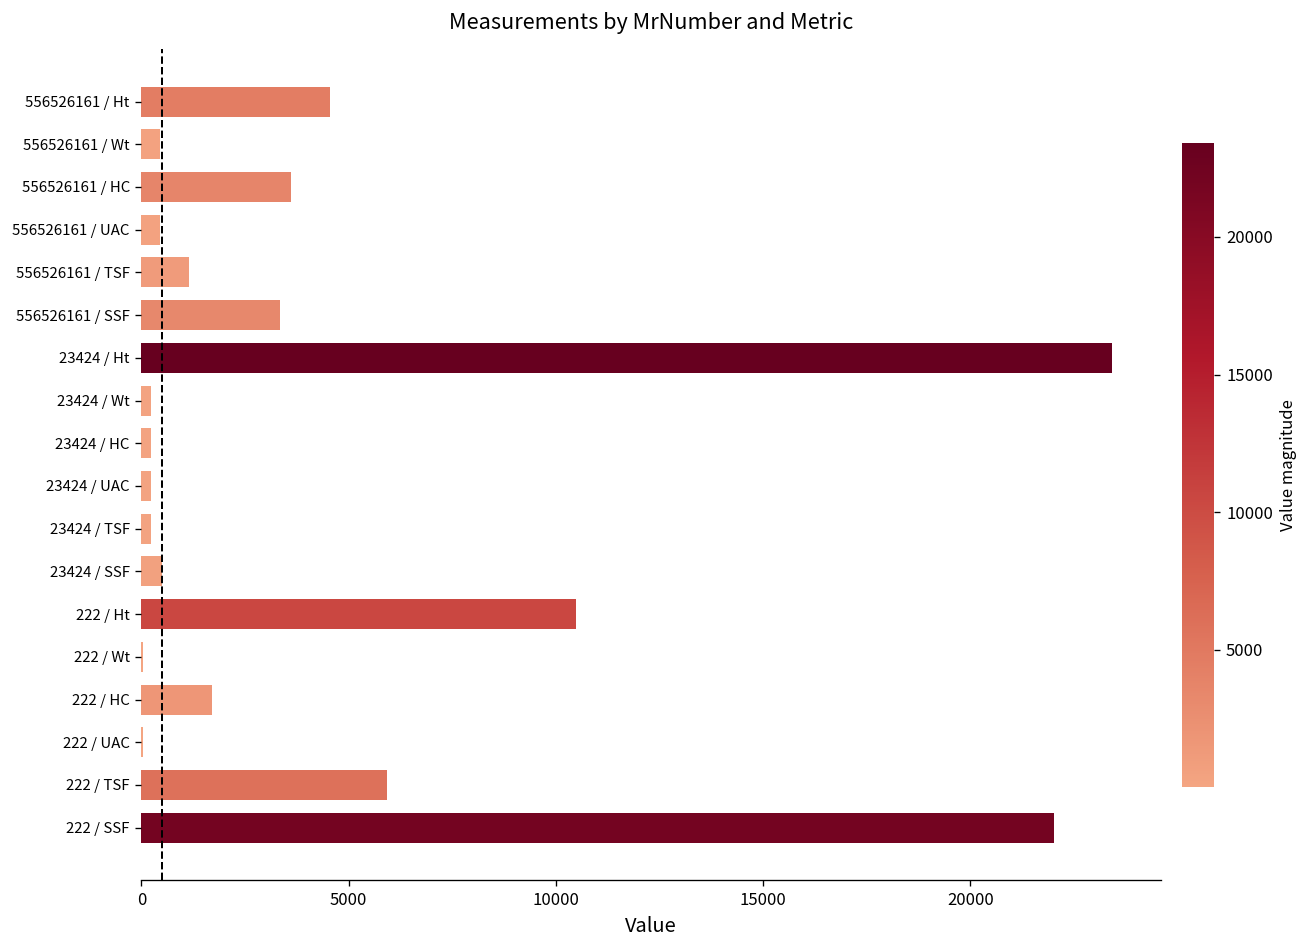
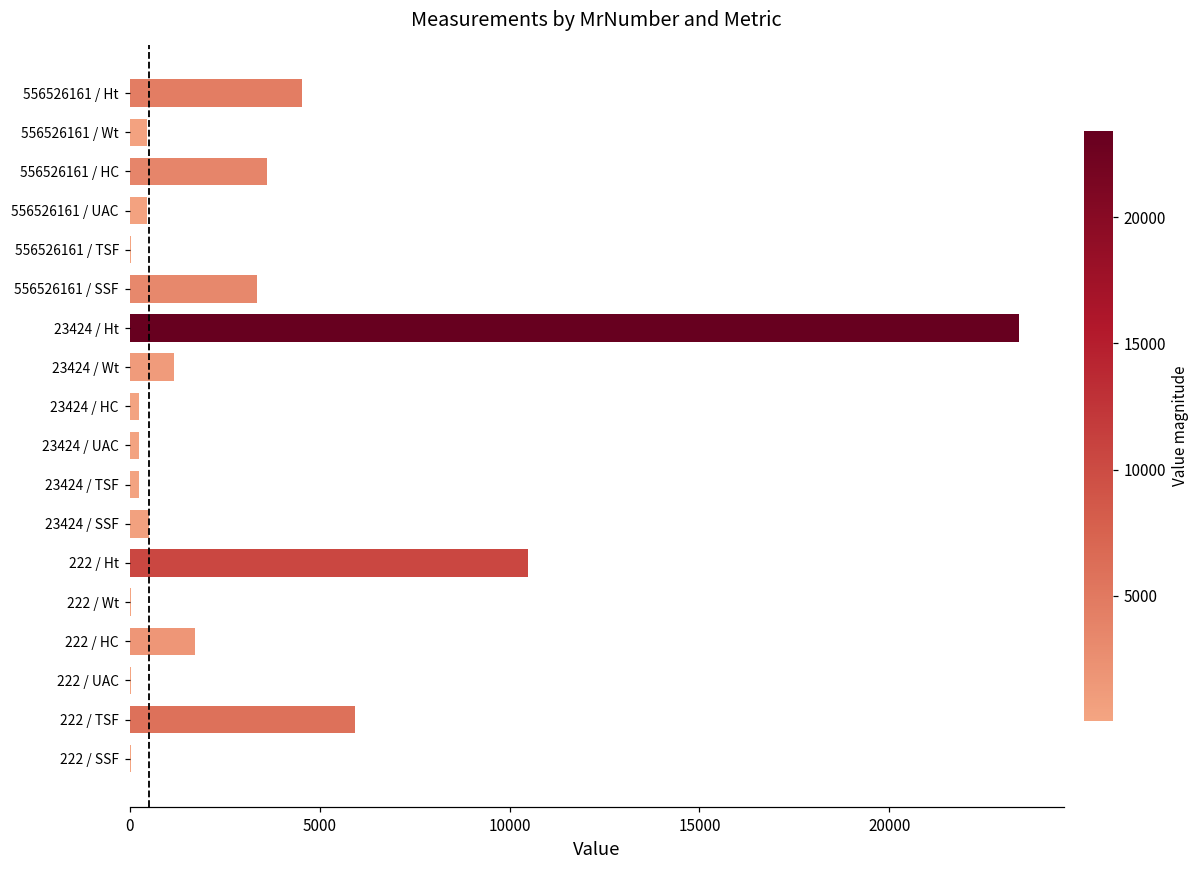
556526161 / TSF: 1100 -> 0
23424 / Wt: 200 -> 1200
222 / SSF: 22000 -> 0
